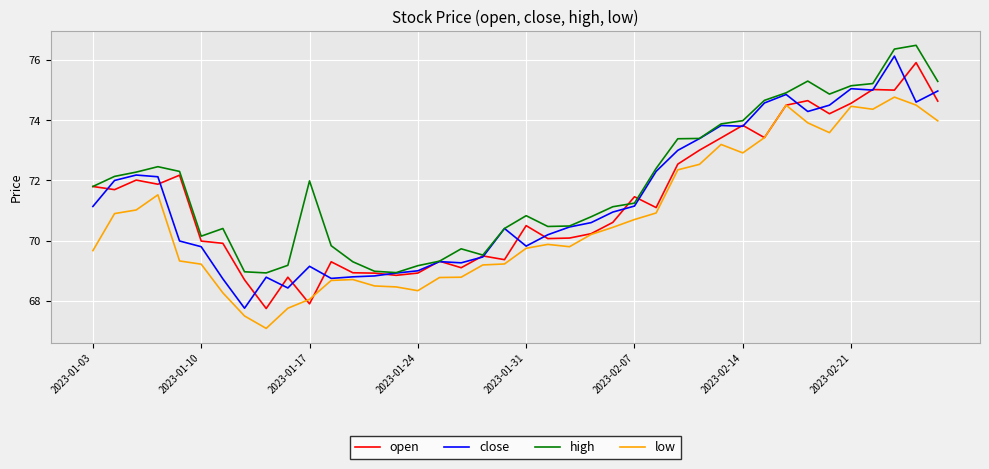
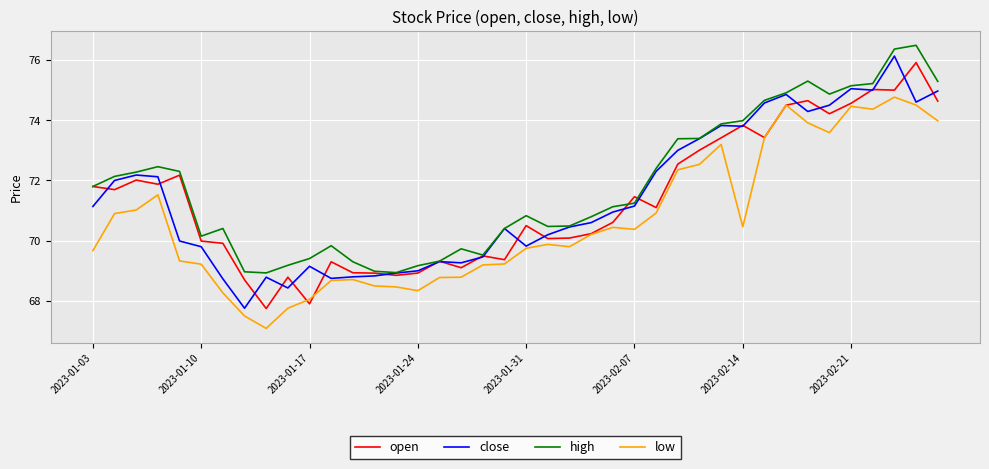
high, 2023-01-17: 72.0 -> 69.4
low, 2023-02-07: 70.7 -> 70.4
low, 2023-02-14: 72.9 -> 70.5
